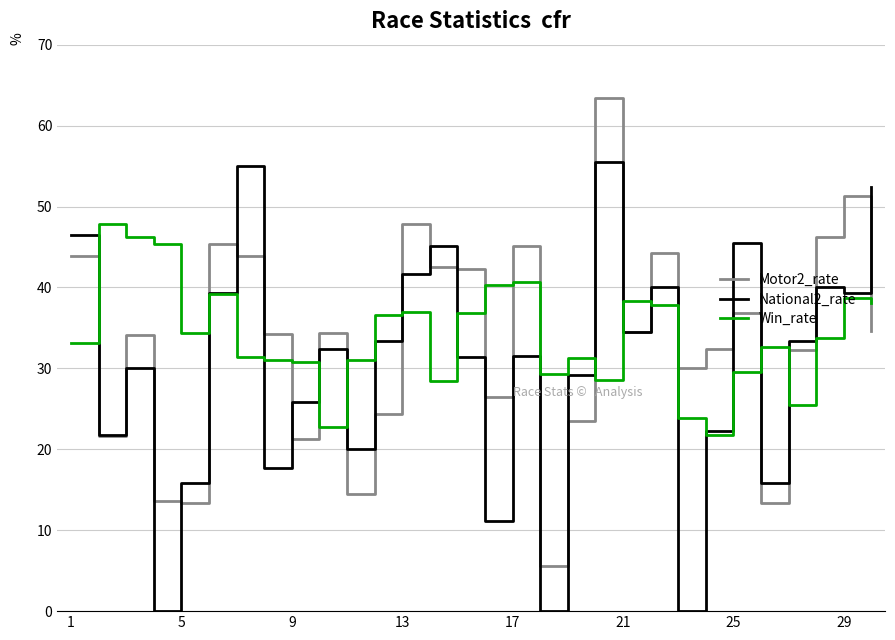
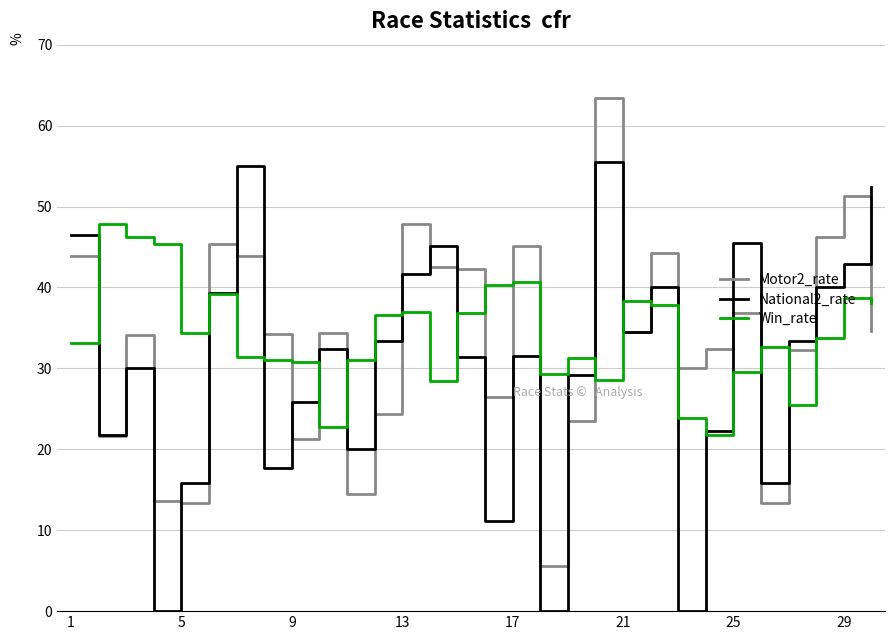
National2_rate, 29: 39 -> 43
